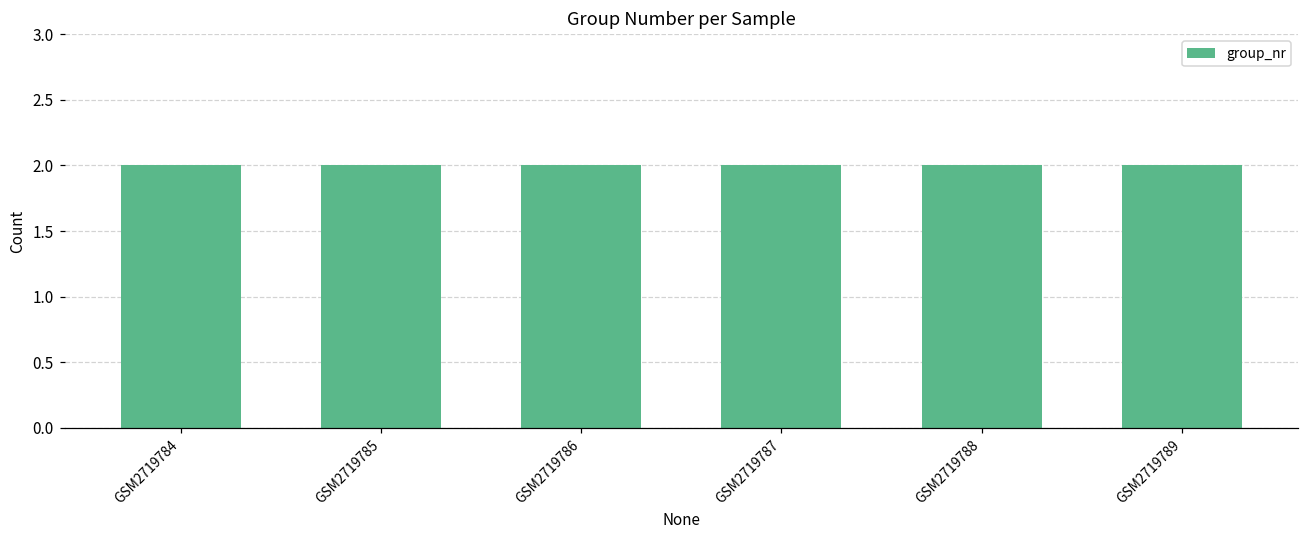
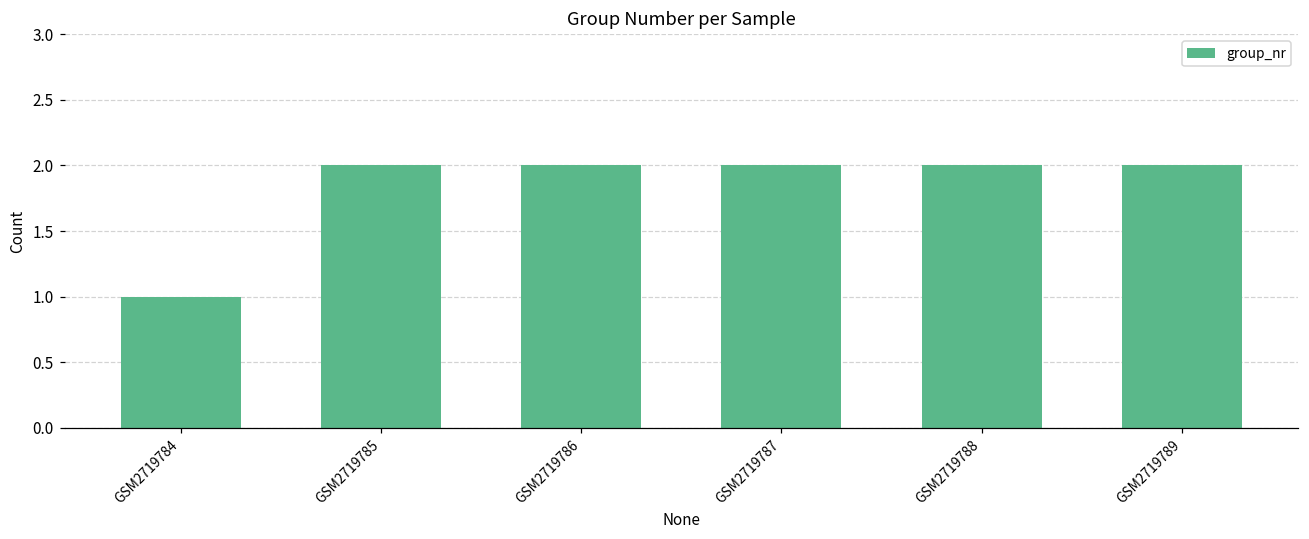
GSM2719784: 2 -> 1
